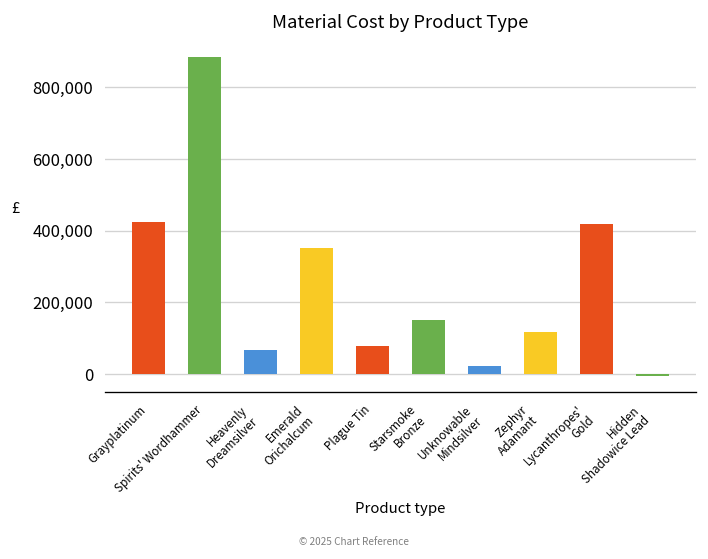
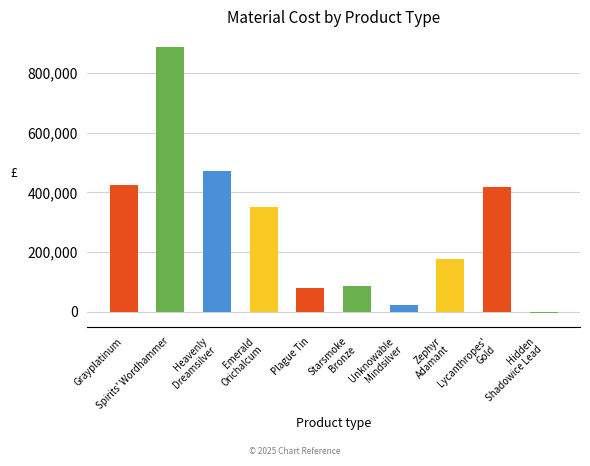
Heavenly Dreamsilver: 70,000 -> 470,000
Starsmoke Bronze: 150,000 -> 90,000
Zephyr Adamant: 120,000 -> 180,000
